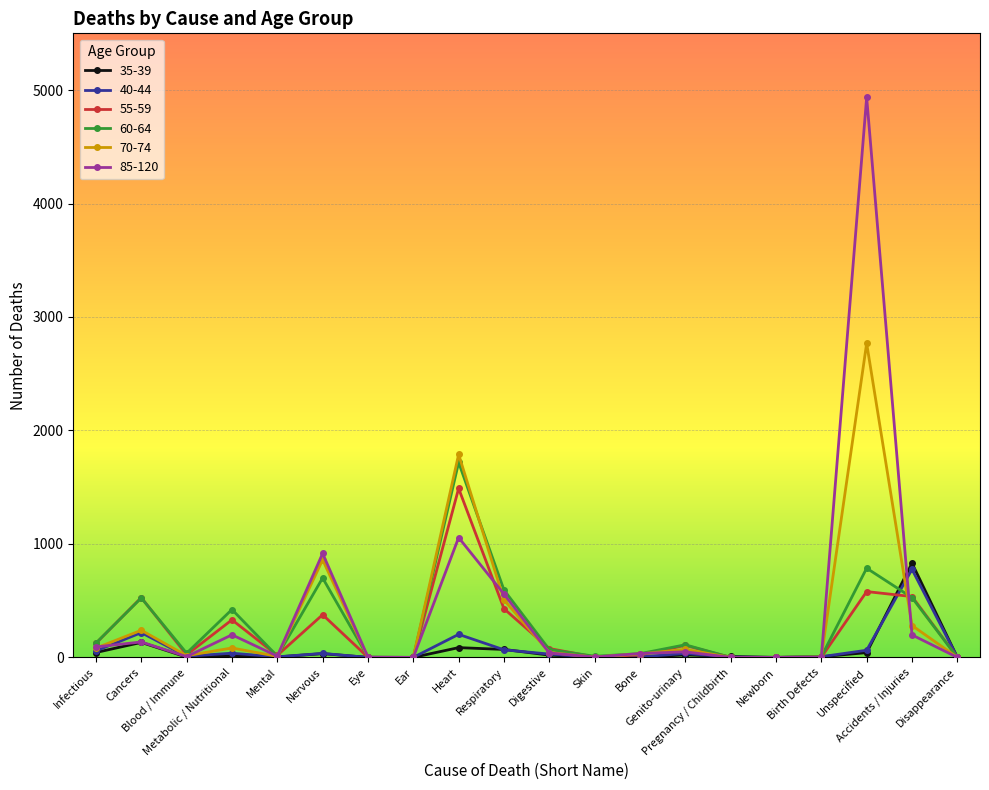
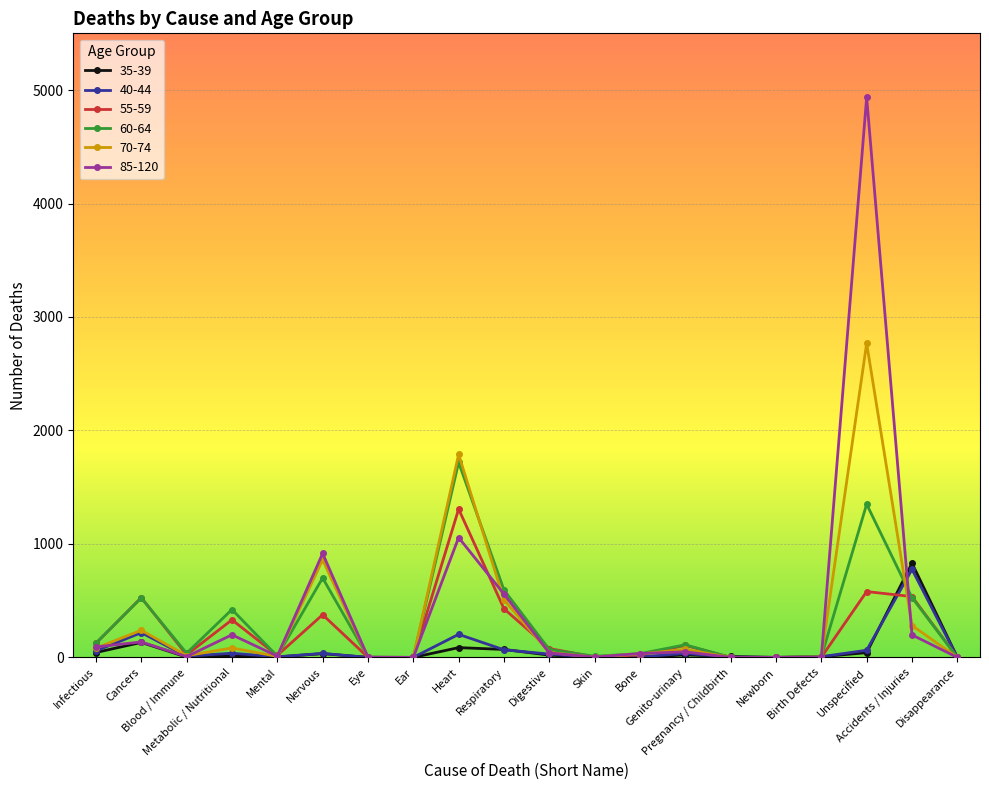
55-59, Heart: 1490 -> 1310
60-64, Unspecified: 790 -> 1350
